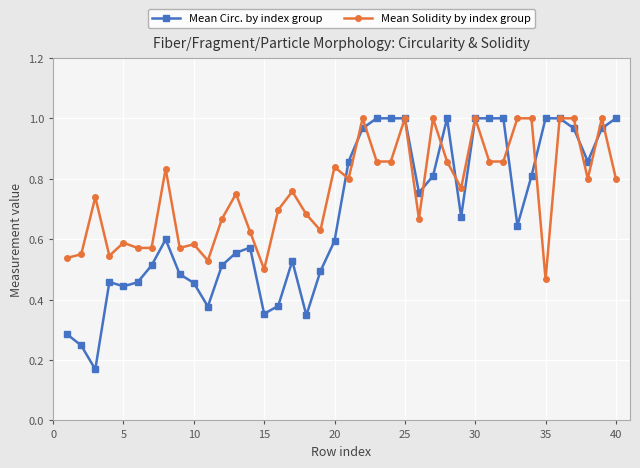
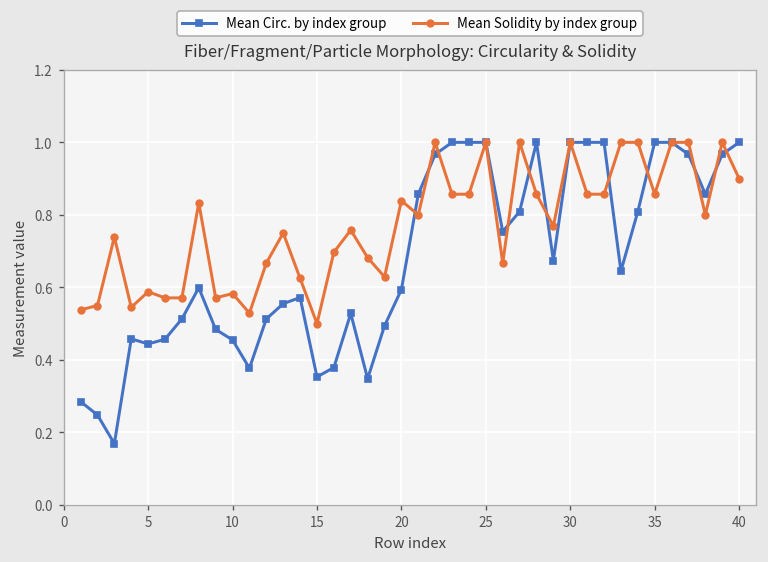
Mean Solidity by index group, 35: 0.47 -> 0.86
Mean Solidity by index group, 40: 0.8 -> 0.9
